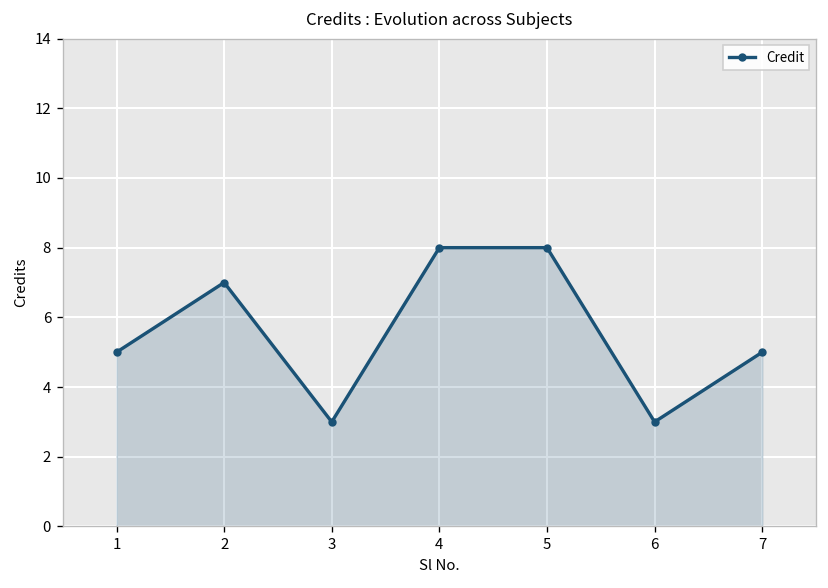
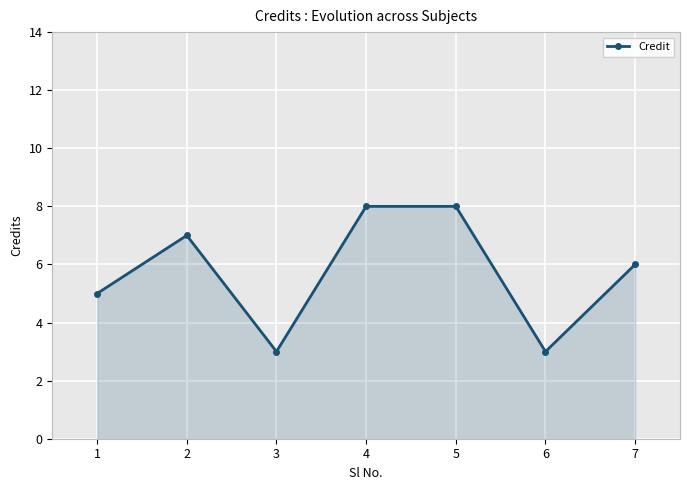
7: 5 -> 6
